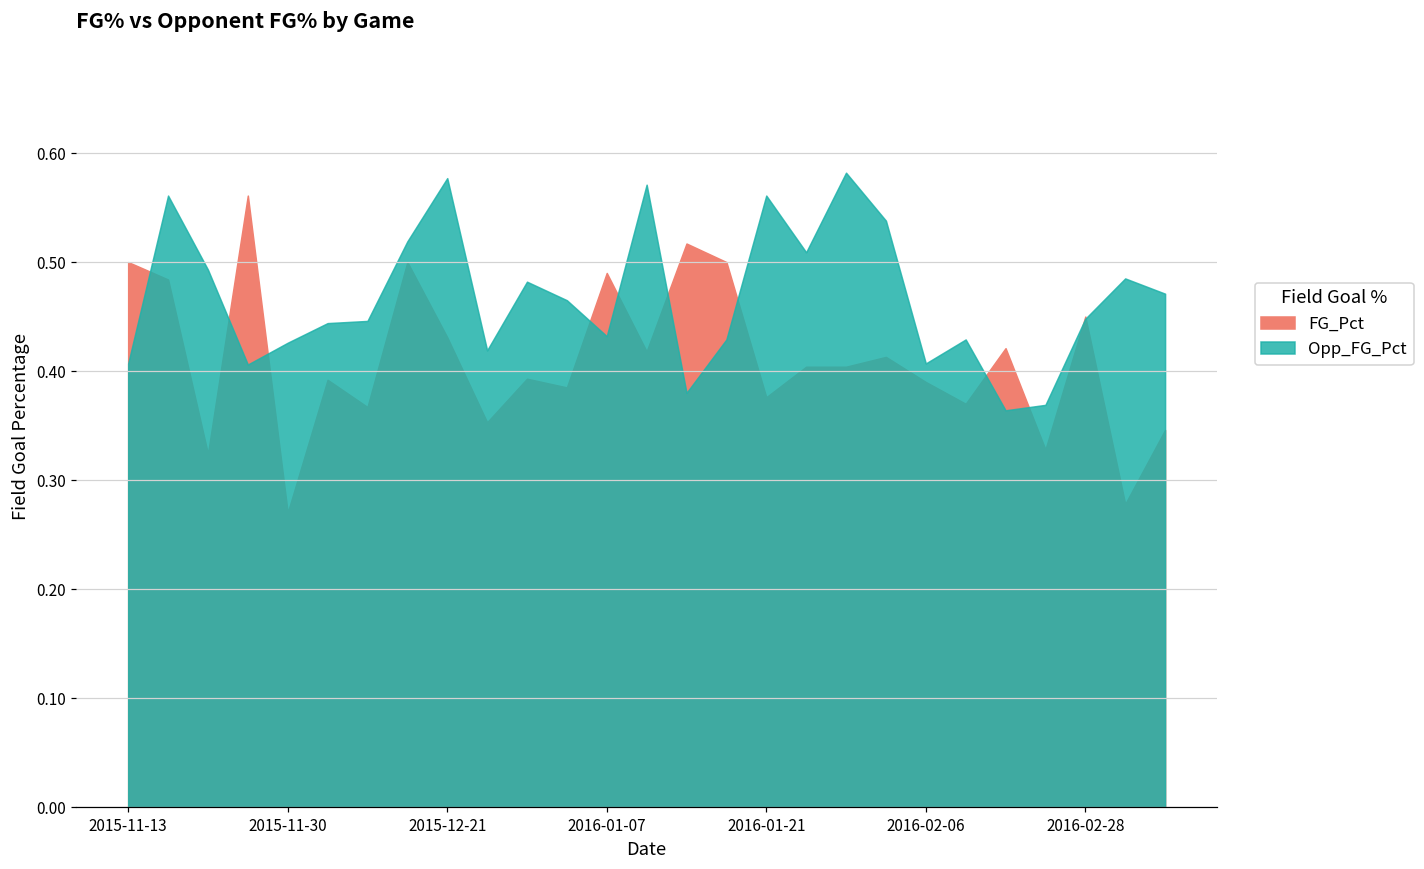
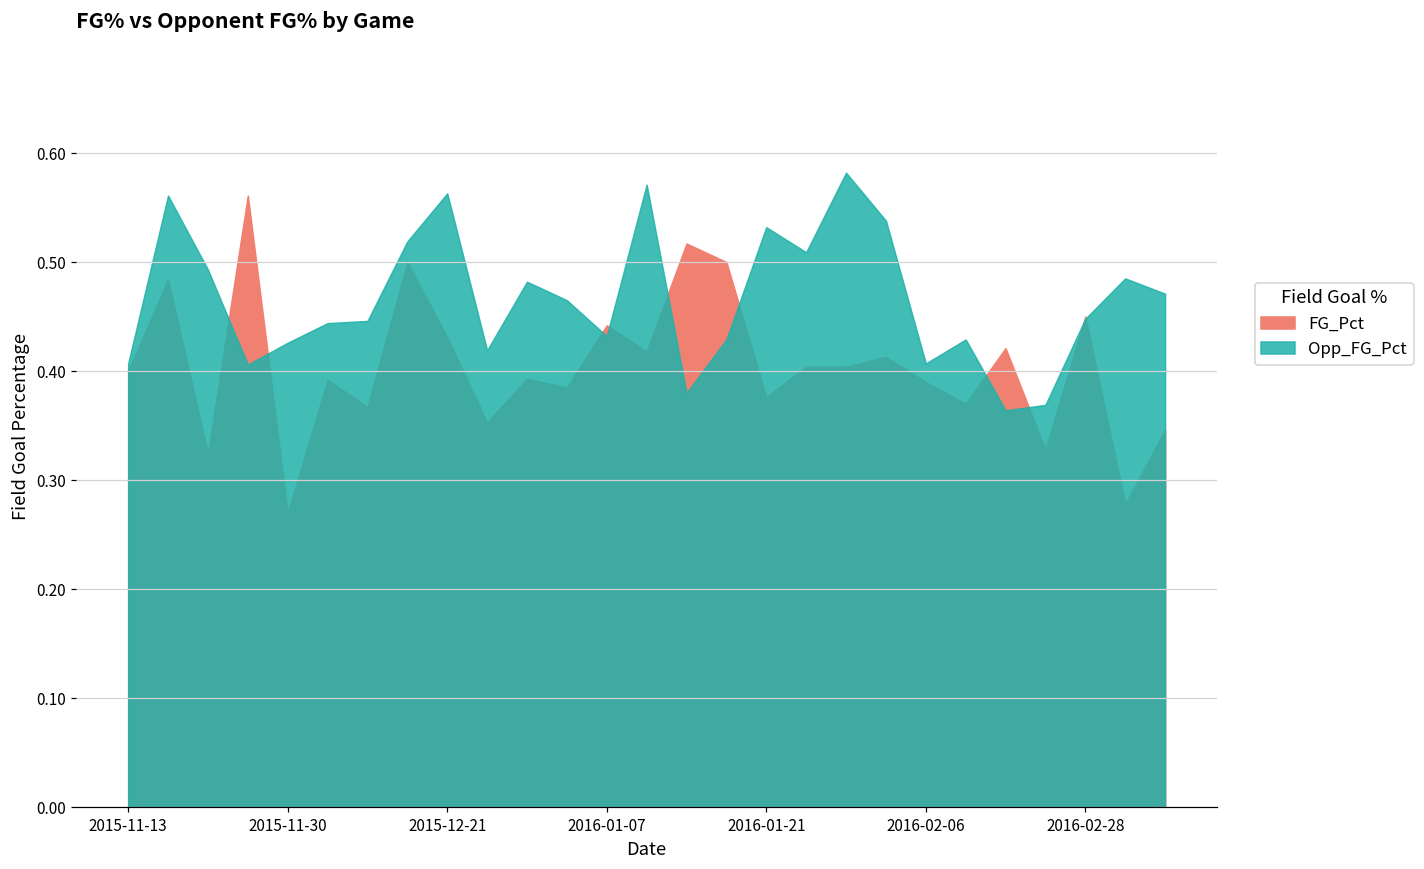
FG_Pct, 2015-11-13: 0.5 -> 0.4
Opp_FG_Pct, 2015-12-21: 0.58 -> 0.56
FG_Pct, 2016-01-07: 0.49 -> 0.44
Opp_FG_Pct, 2016-01-21: 0.56 -> 0.53
